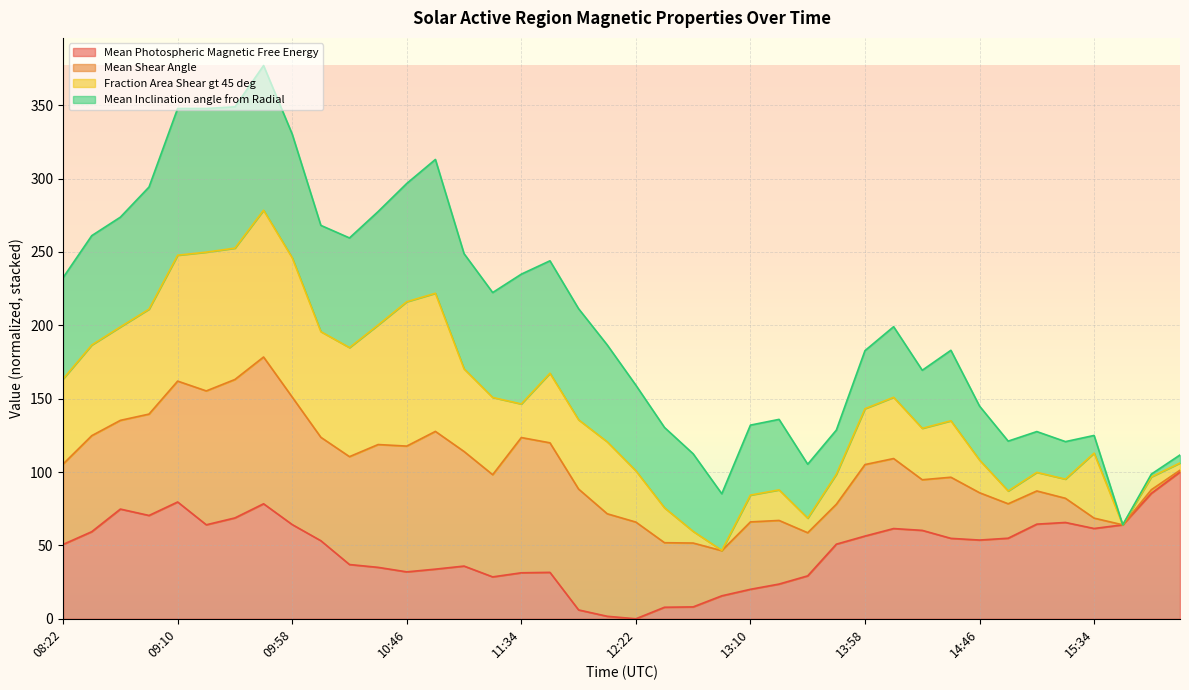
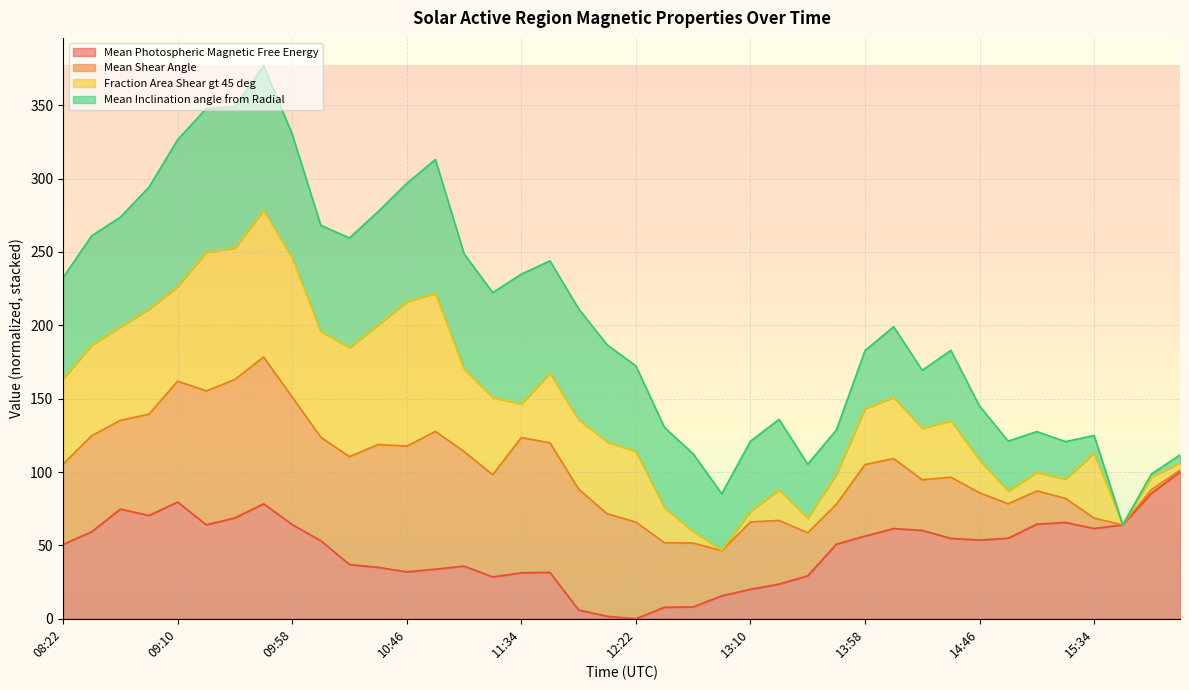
Fraction Area Shear gt 45 deg, 09:10: 86 -> 65
Fraction Area Shear gt 45 deg, 12:22: 35 -> 48
Fraction Area Shear gt 45 deg, 13:10: 18 -> 7
